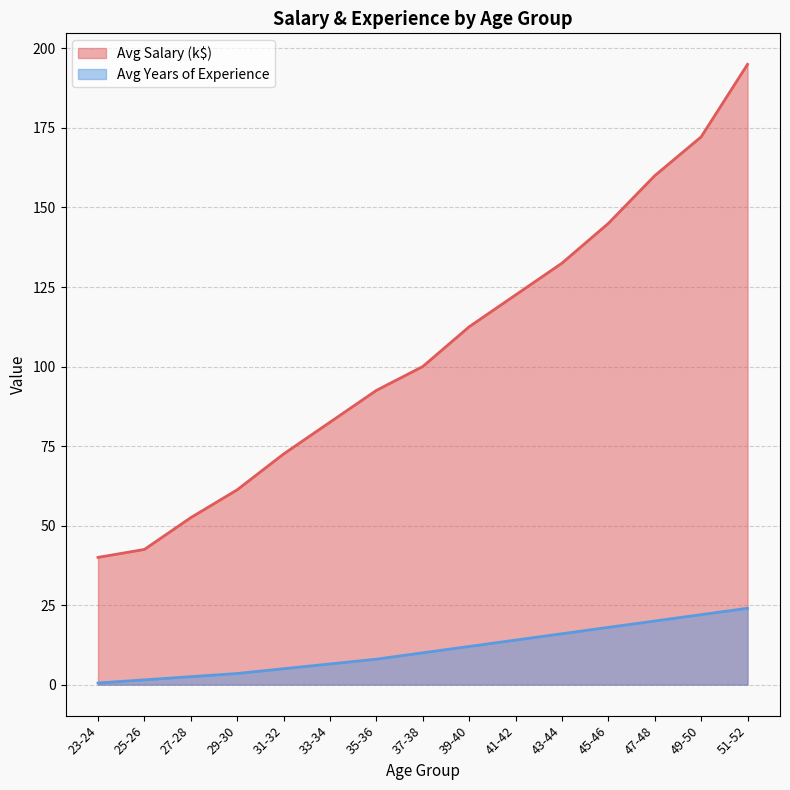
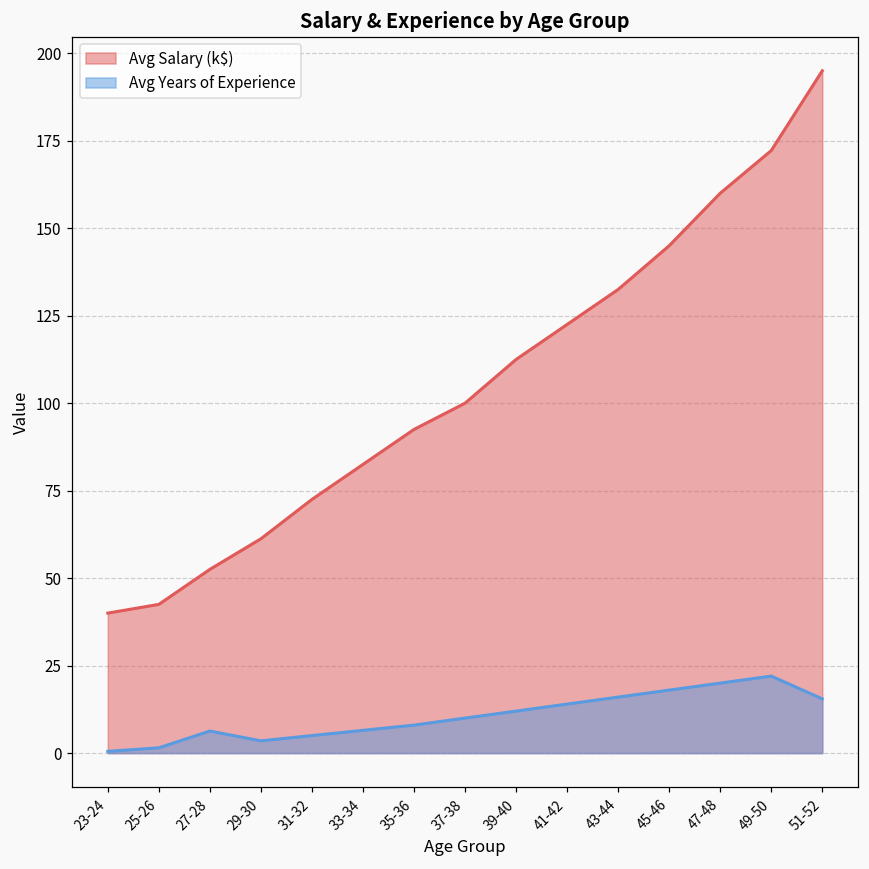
Avg Years of Experience, 27-28: 3 -> 6
Avg Years of Experience, 51-52: 24 -> 16
